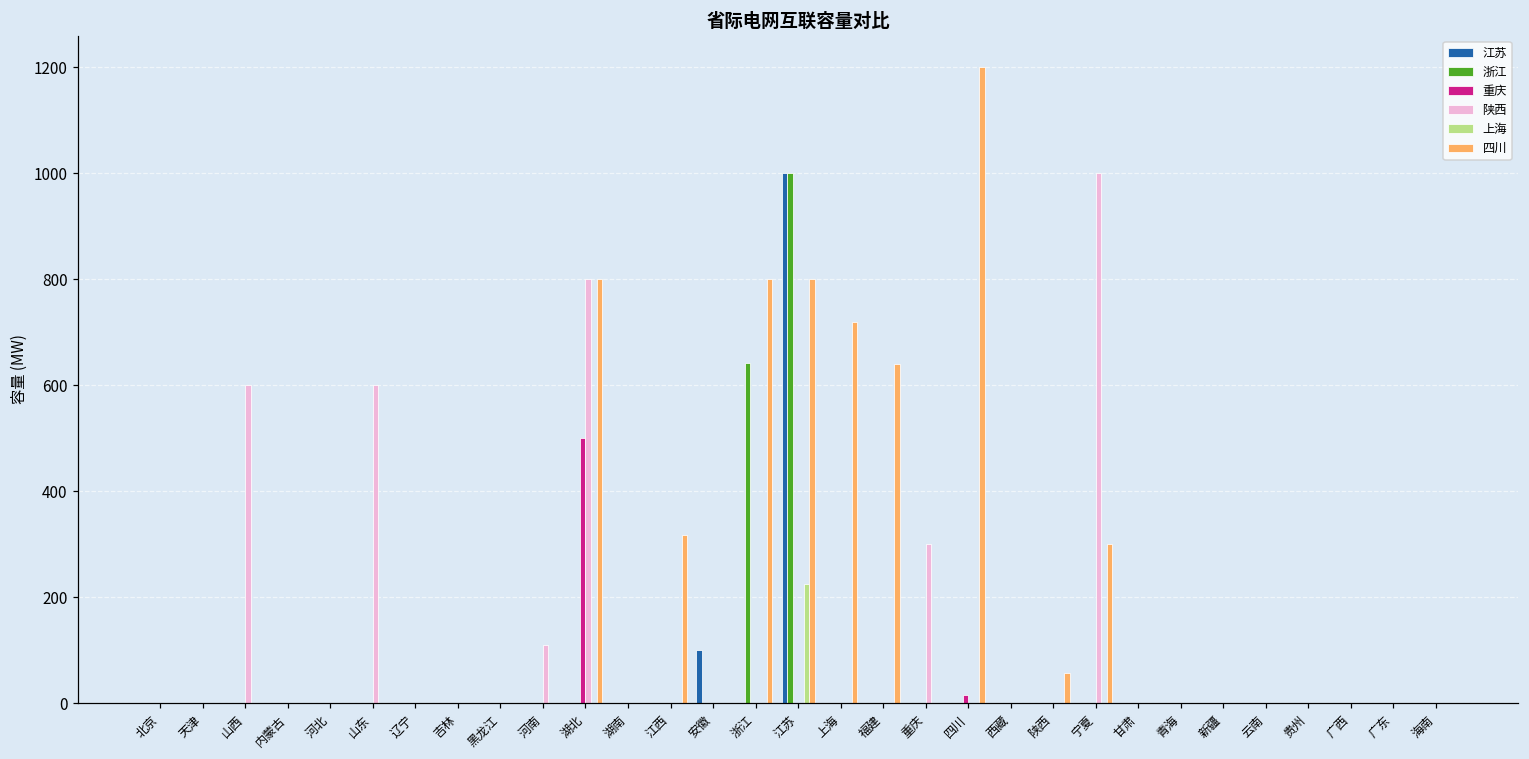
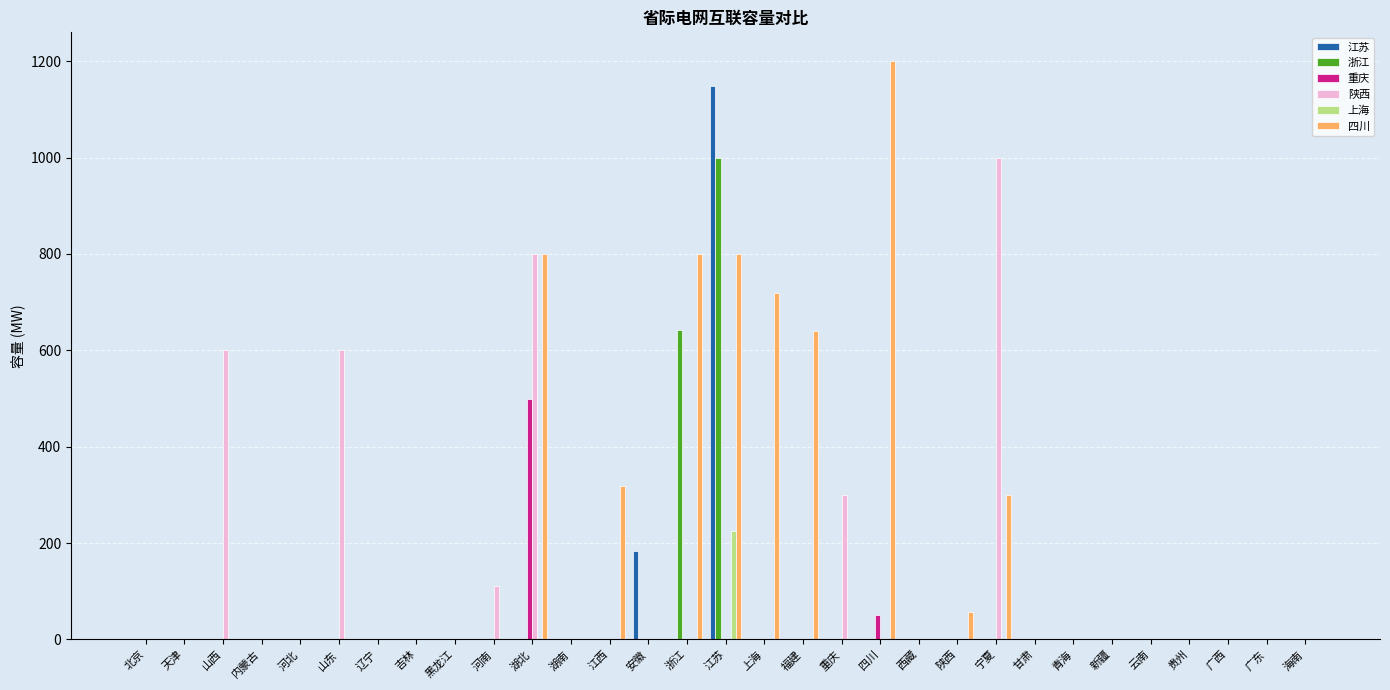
江苏, 安徽: 100 -> 180
江苏, 江苏: 1000 -> 1150
重庆, 四川: 20 -> 50
